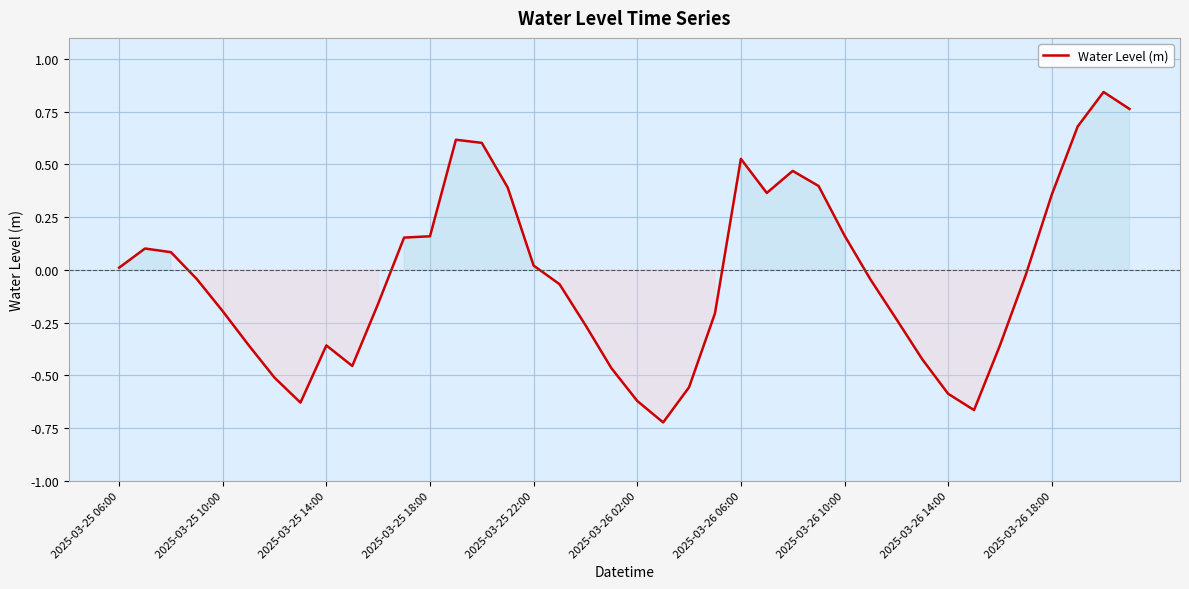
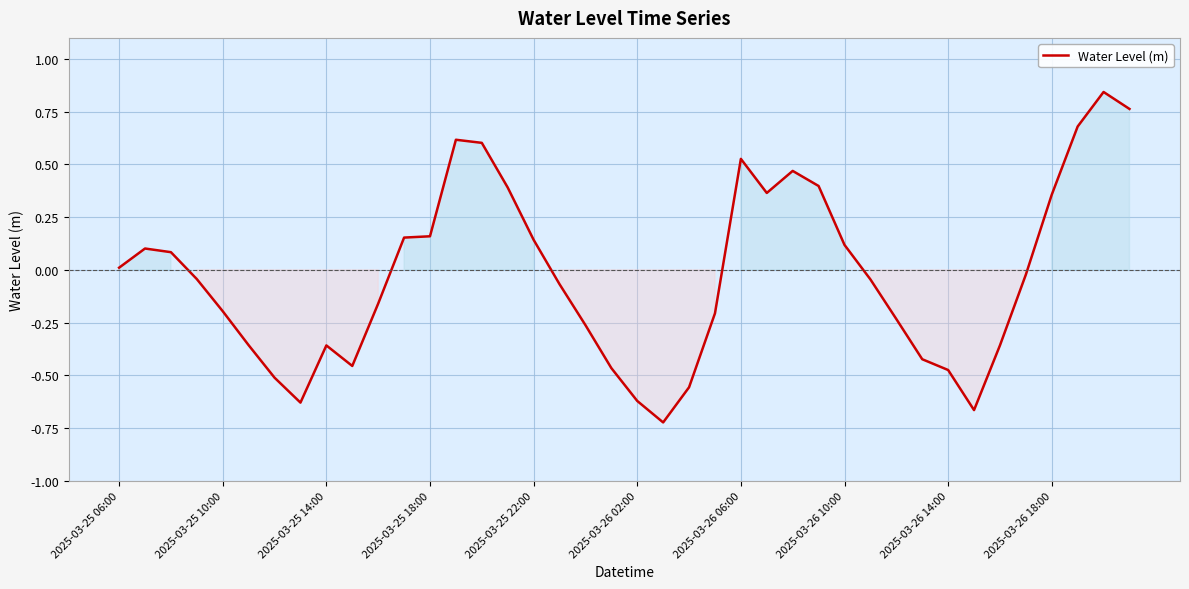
2025-03-25 22:00: 0.02 -> 0.14
2025-03-26 10:00: 0.16 -> 0.12
2025-03-26 14:00: -0.59 -> -0.47
